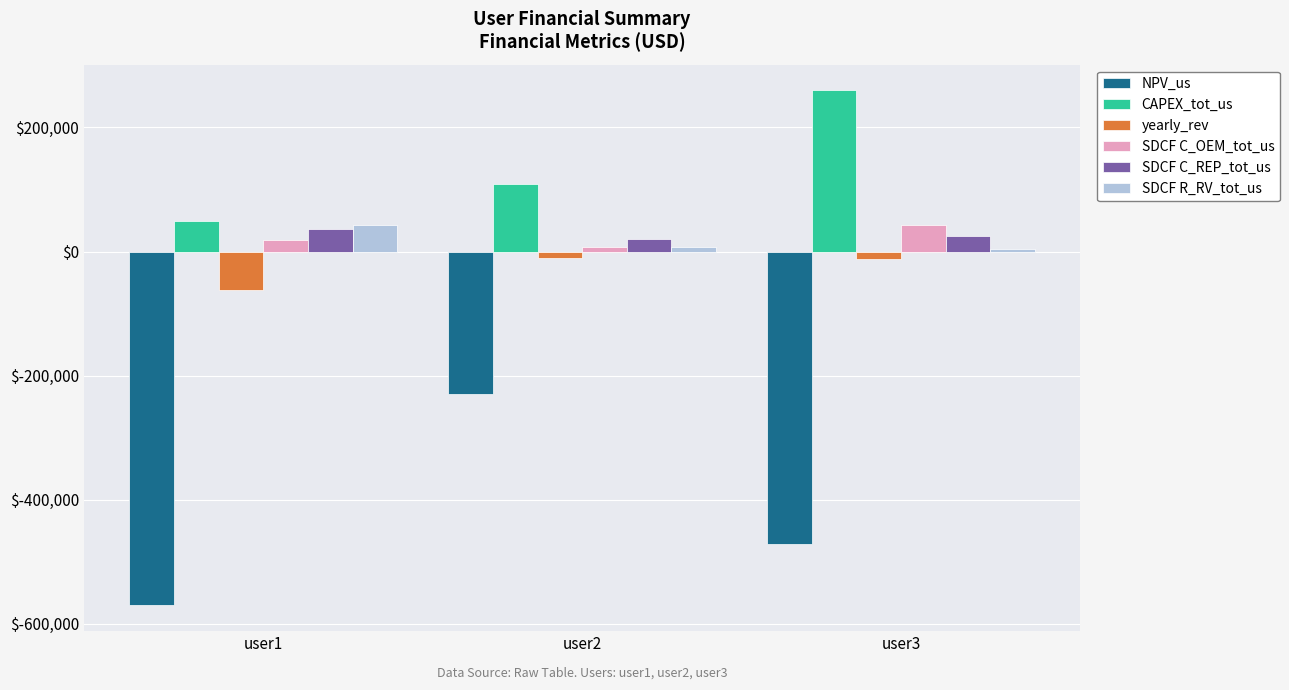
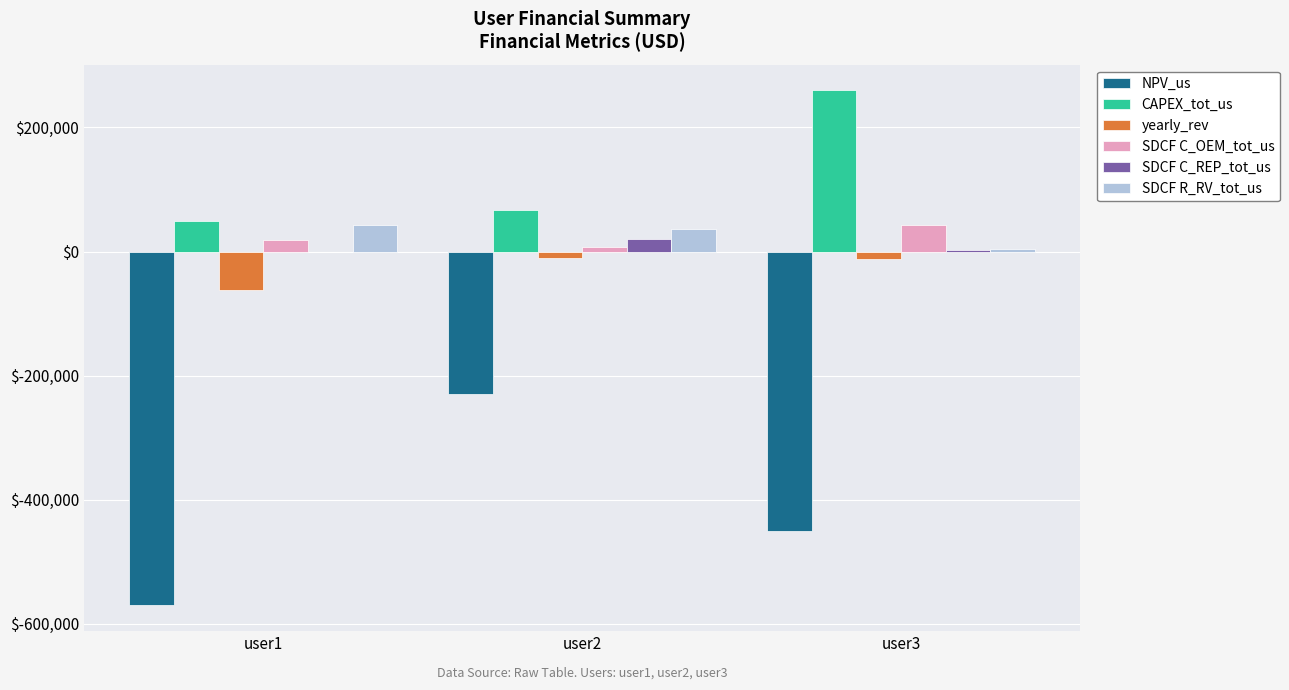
SDCF C_REP_tot_us, user1: $40,000 -> $0
CAPEX_tot_us, user2: $110,000 -> $70,000
SDCF R_RV_tot_us, user2: $10,000 -> $40,000
NPV_us, user3: $-470,000 -> $-450,000
SDCF C_REP_tot_us, user3: $20,000 -> $0
